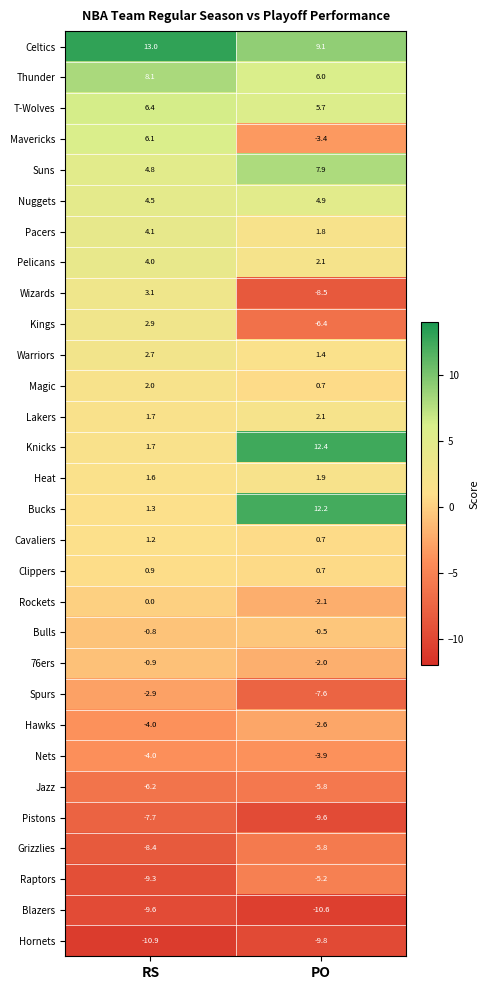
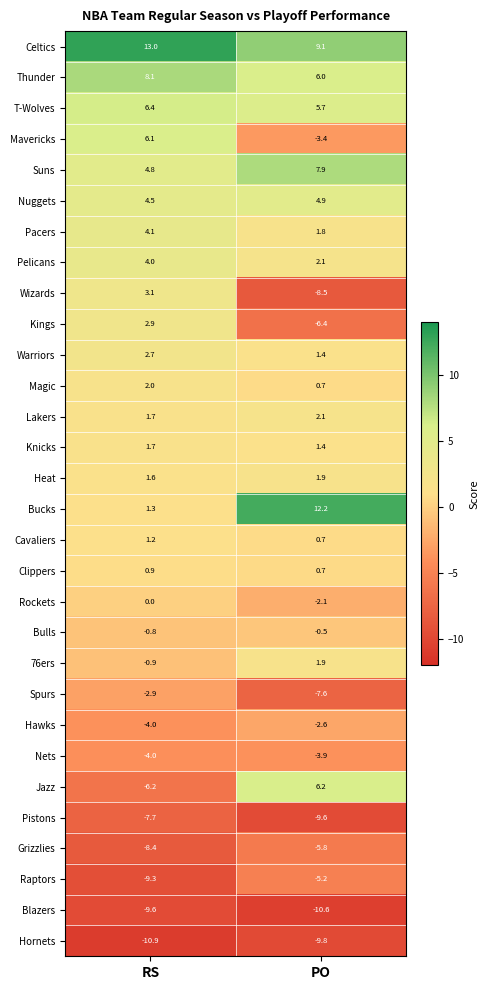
Knicks, PO: 12.4 -> 1.4
76ers, PO: -2.0 -> 1.9
Jazz, PO: -5.8 -> 6.2
